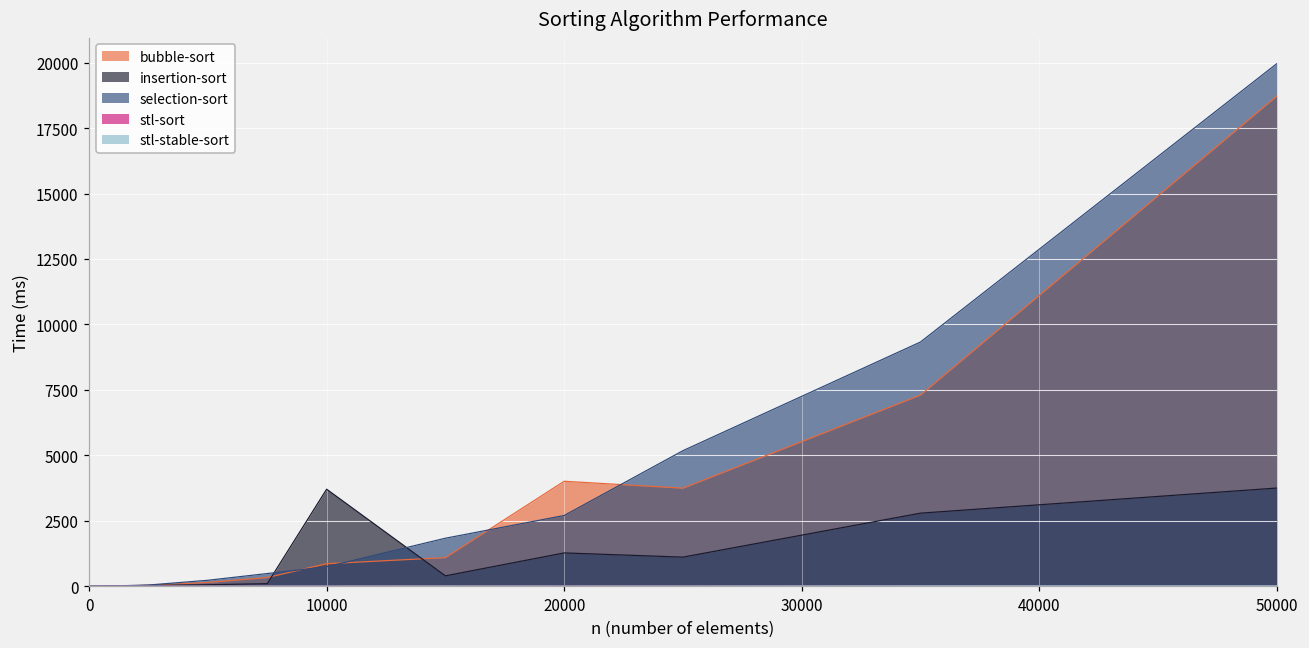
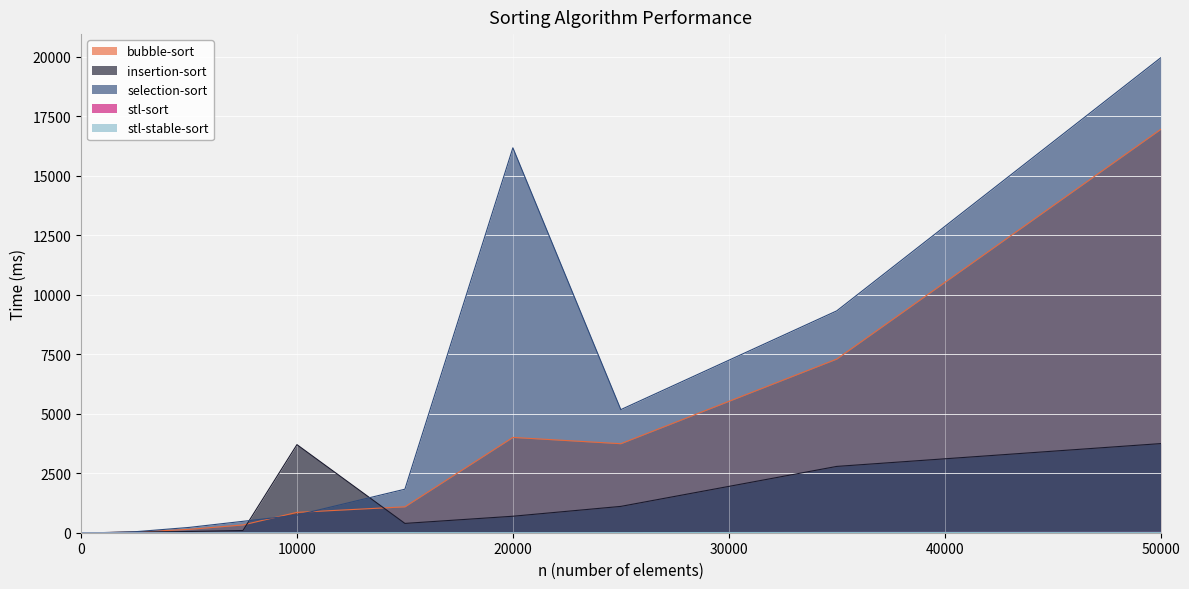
insertion-sort, 20000: 1300 -> 700
selection-sort, 20000: 2700 -> 16200
bubble-sort, 50000: 18700 -> 17000
